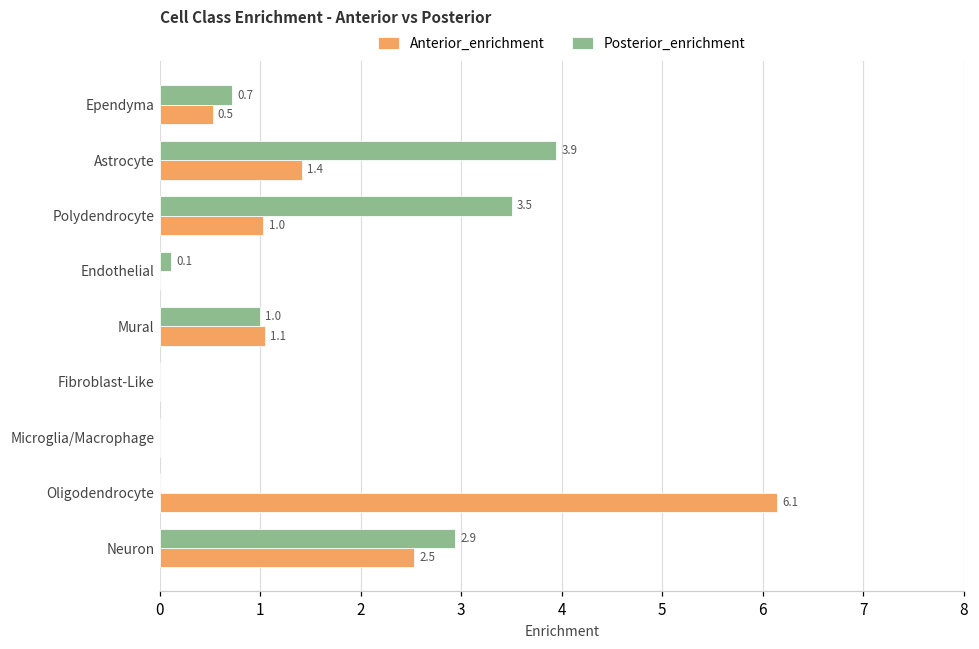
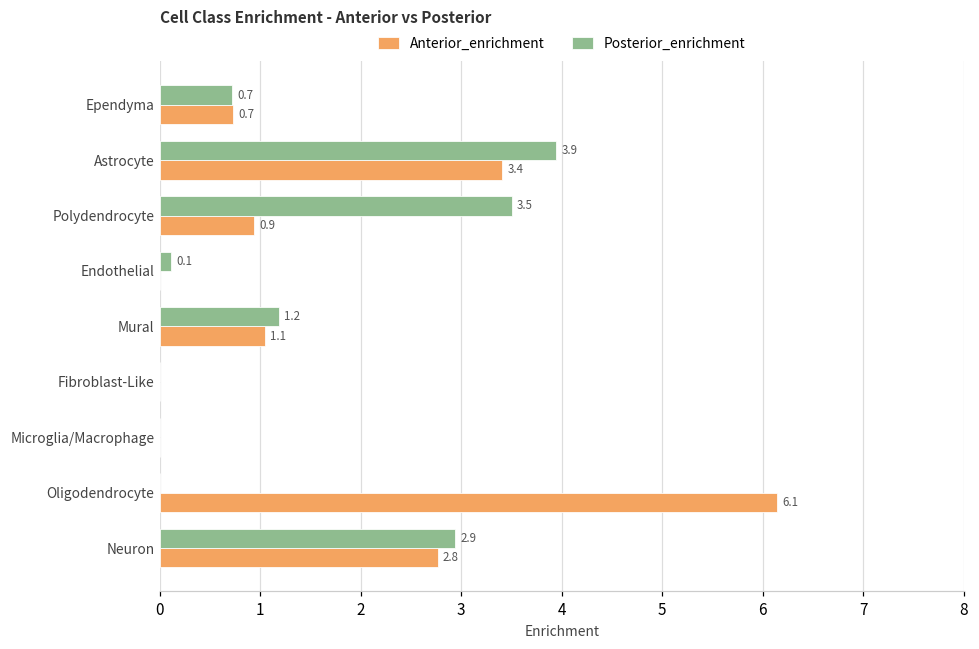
Anterior_enrichment, Ependyma: 0.5 -> 0.7
Anterior_enrichment, Astrocyte: 1.4 -> 3.4
Anterior_enrichment, Polydendrocyte: 1.0 -> 0.9
Posterior_enrichment, Mural: 1.0 -> 1.2
Anterior_enrichment, Neuron: 2.5 -> 2.8
